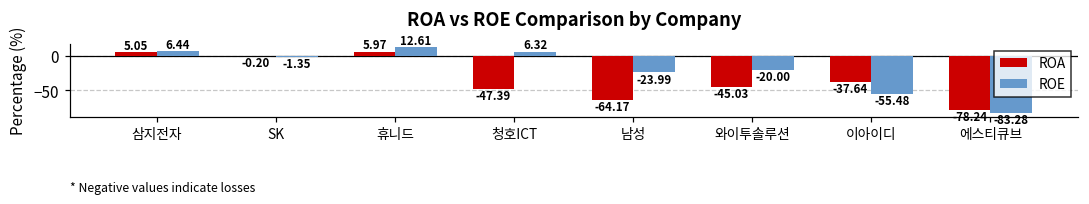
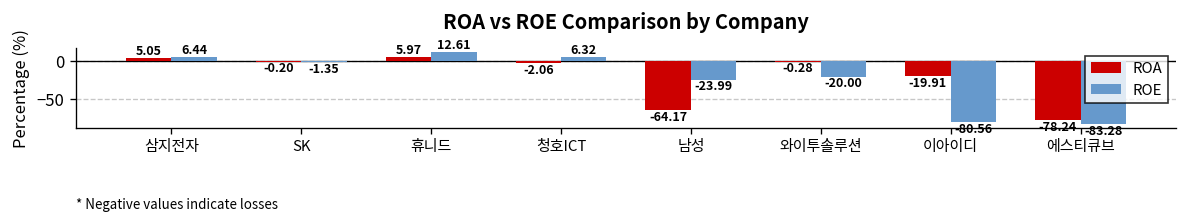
ROA, 청호ICT: -47.39 -> -2.06
ROA, 와이투솔루션: -45.03 -> -0.28
ROA, 이아이디: -37.64 -> -19.91
ROE, 이아이디: -55.48 -> -80.56
